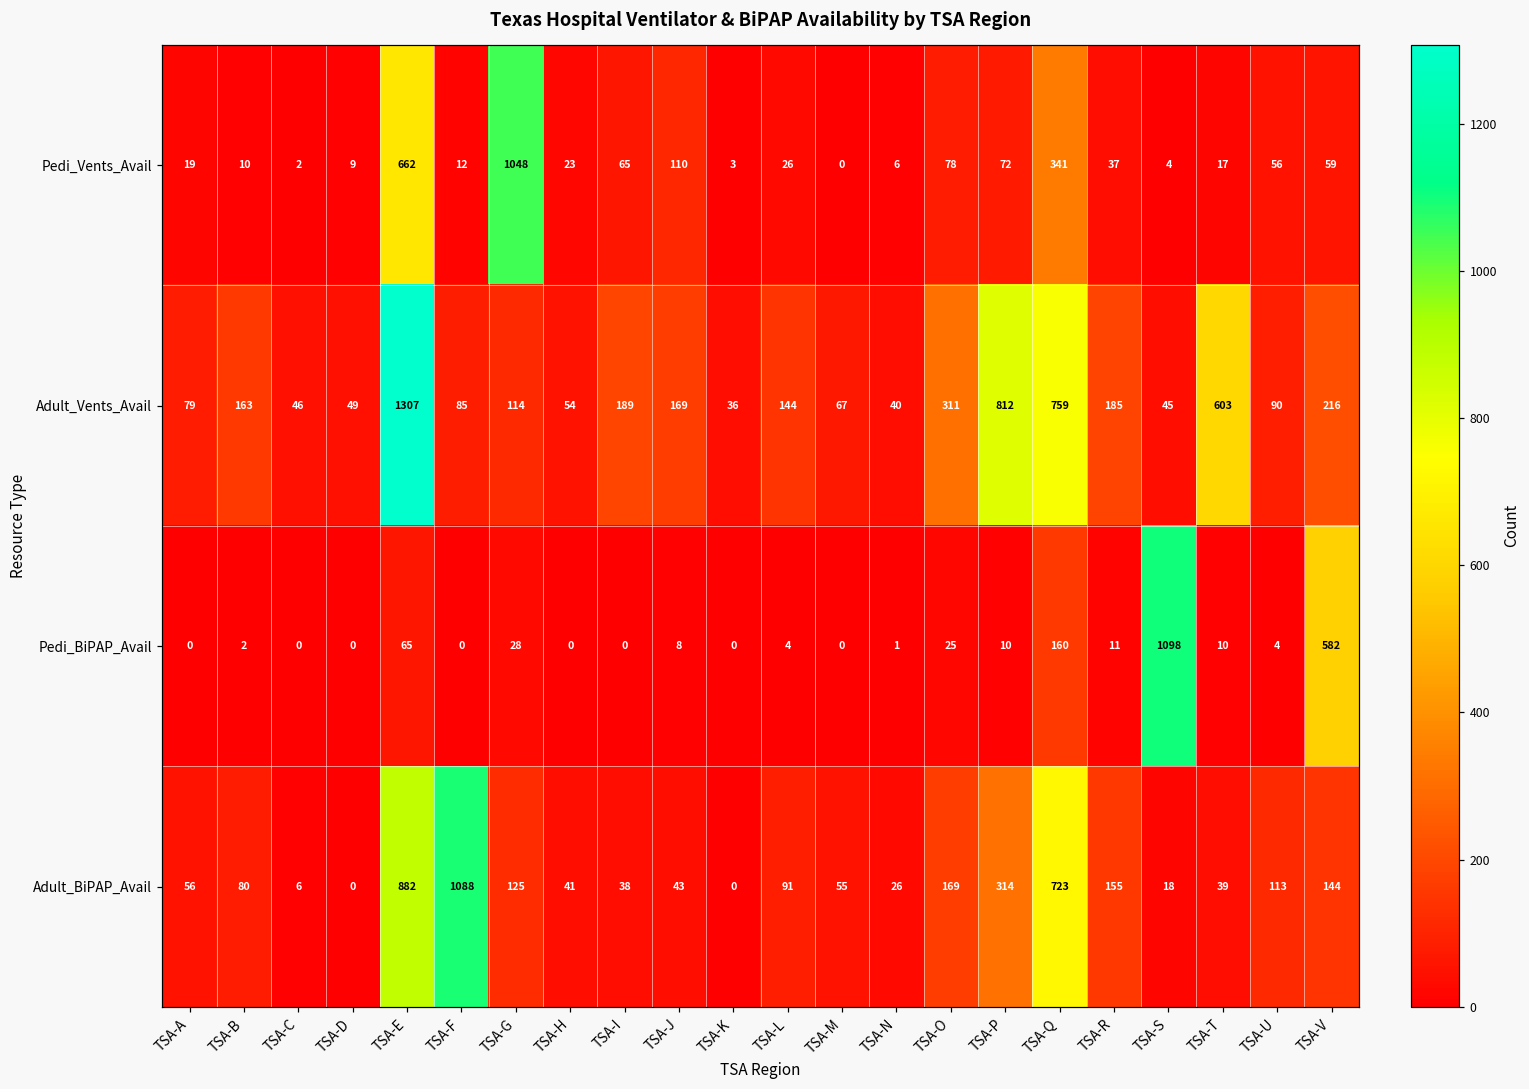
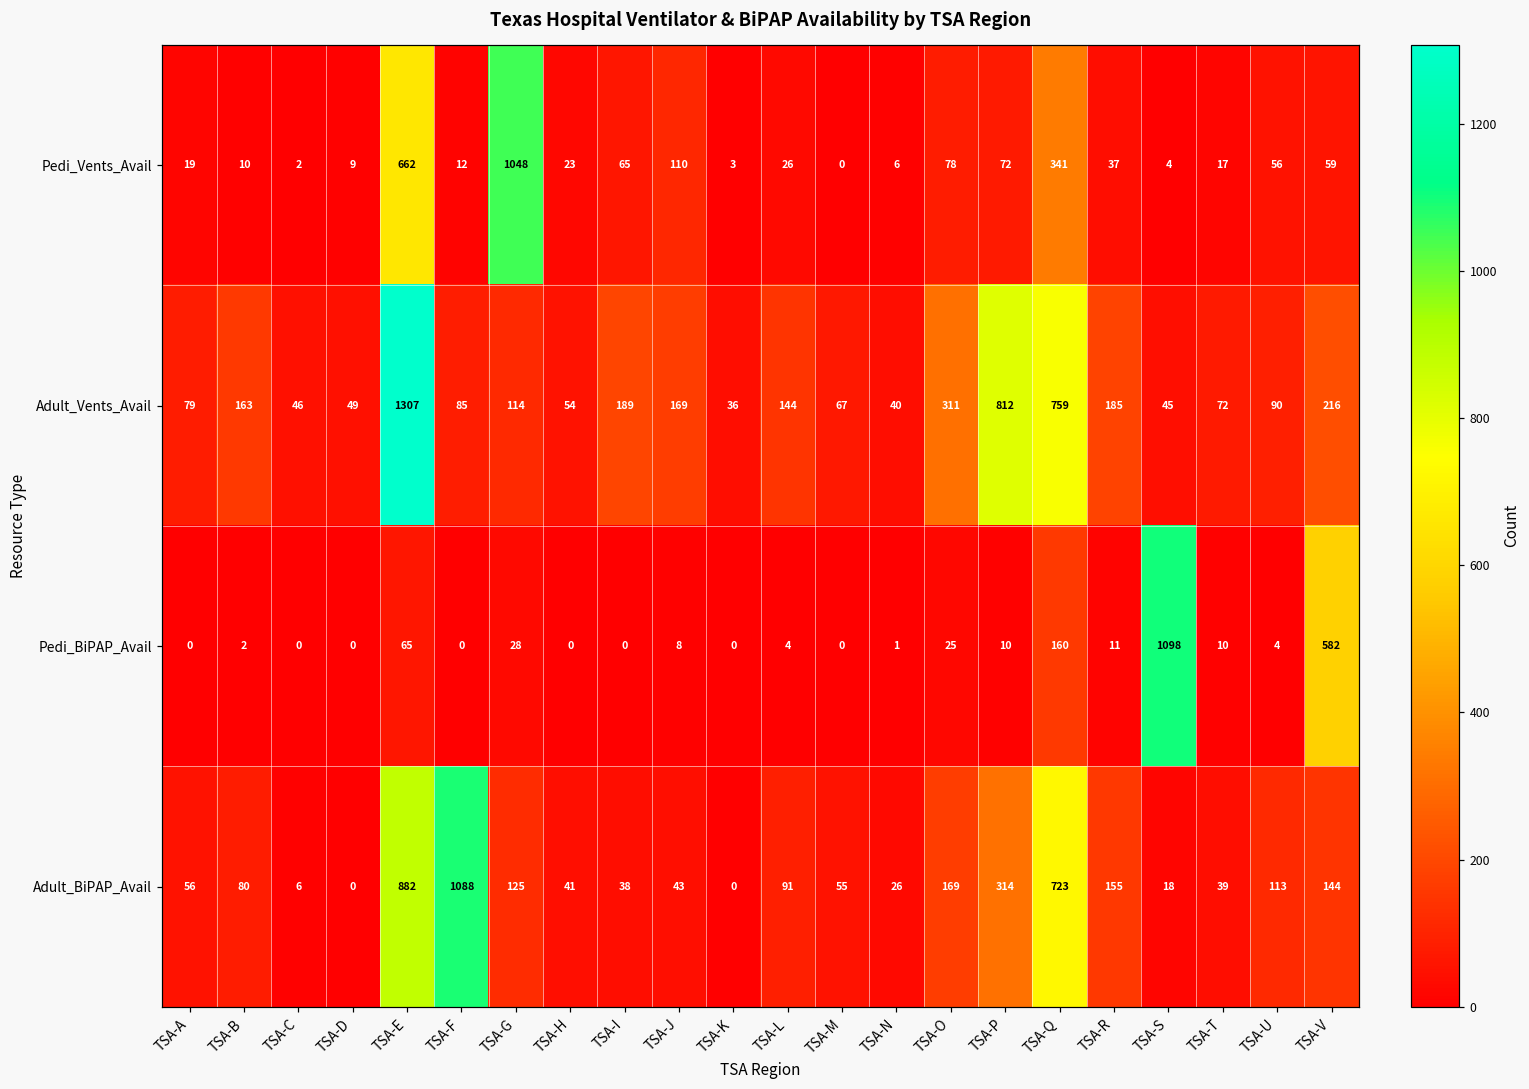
Adult_Vents_Avail, TSA-T: 603 -> 72
